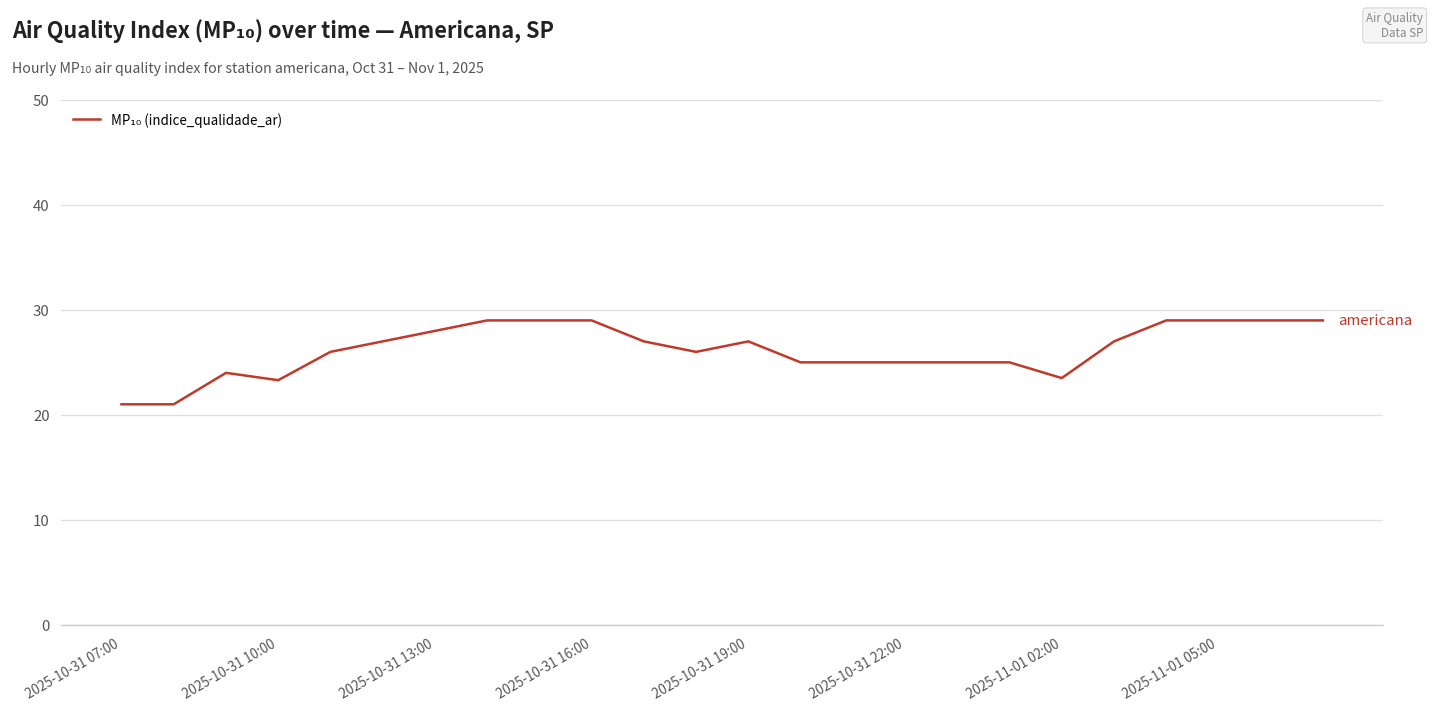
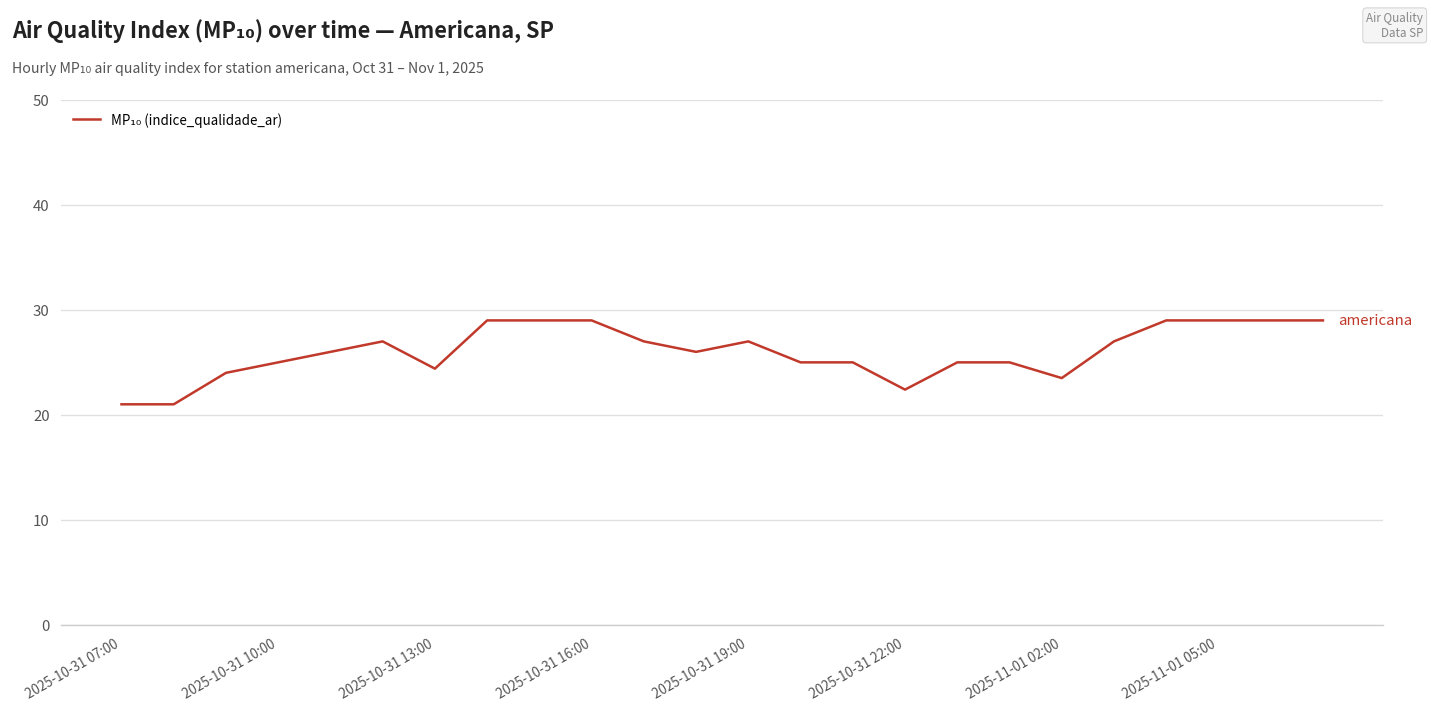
2025-10-31 10:00: 23 -> 25
2025-10-31 13:00: 28 -> 24
2025-10-31 22:00: 25 -> 22
